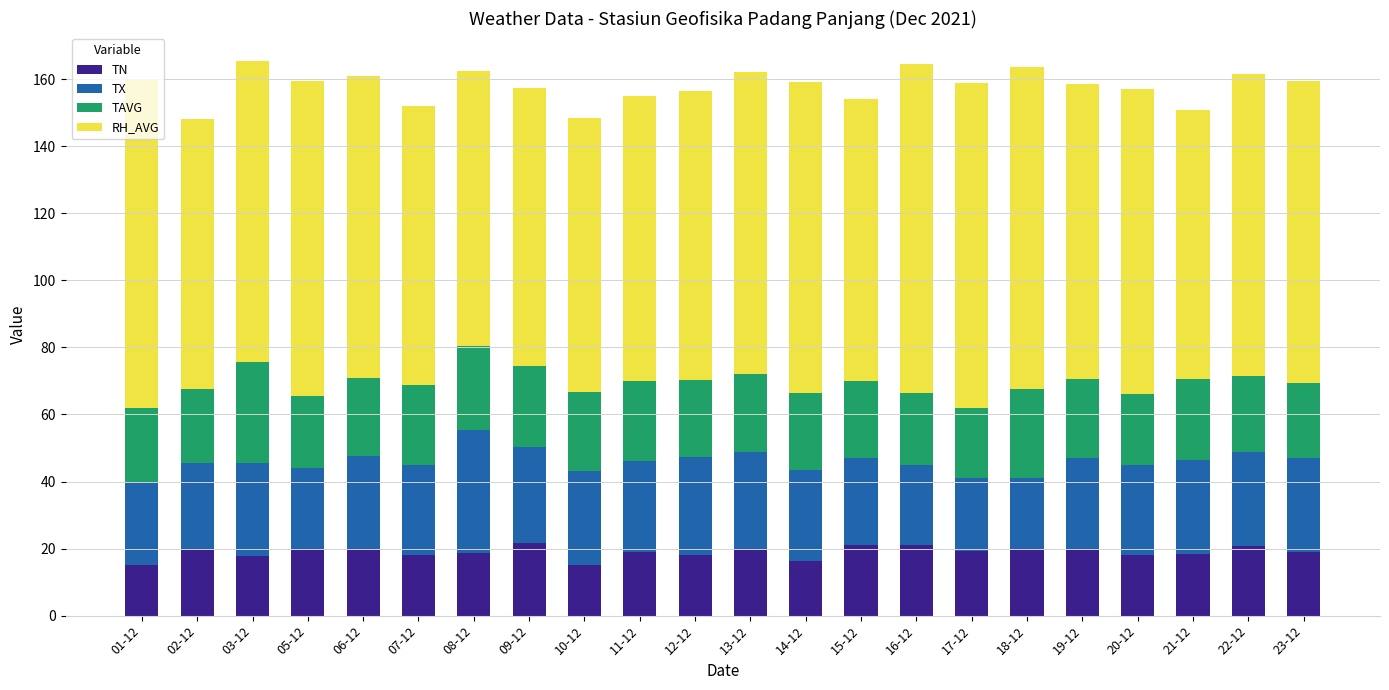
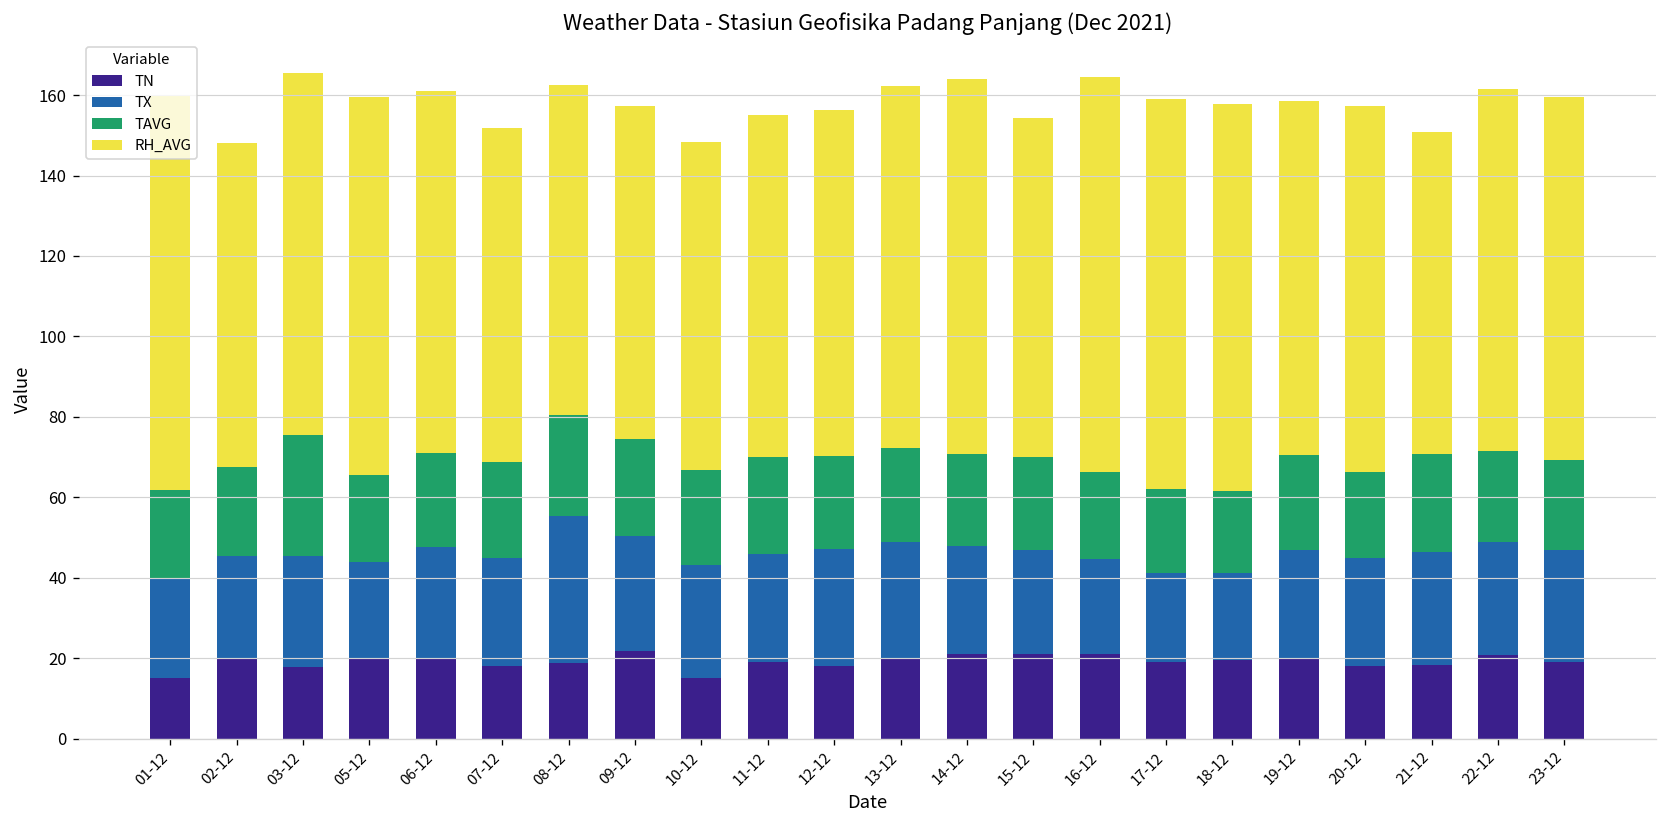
TN, 14-12: 16 -> 21
TAVG, 18-12: 26 -> 21
